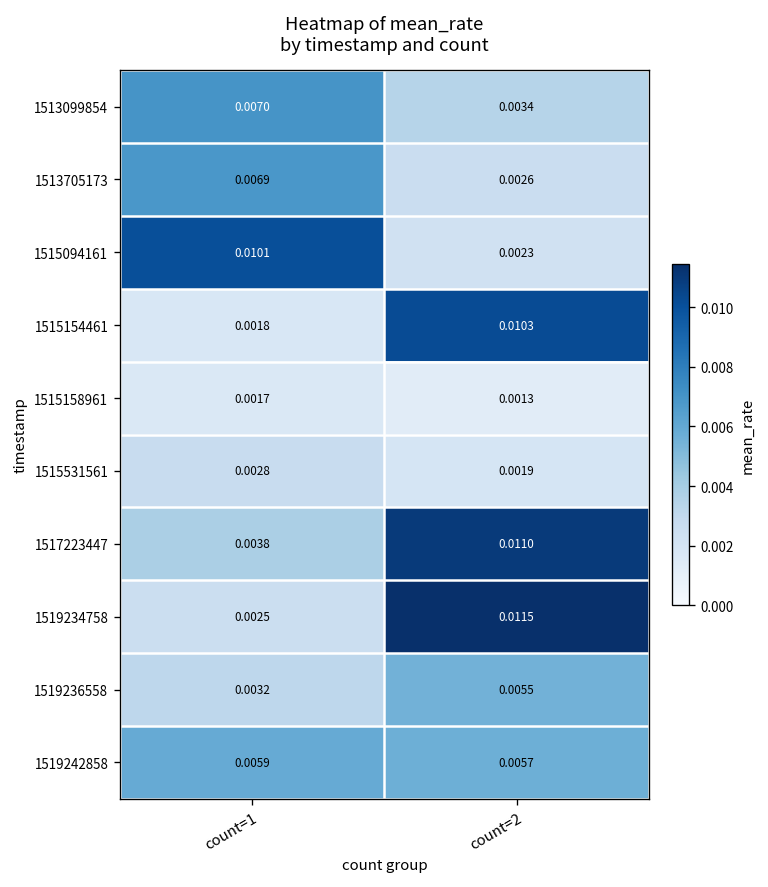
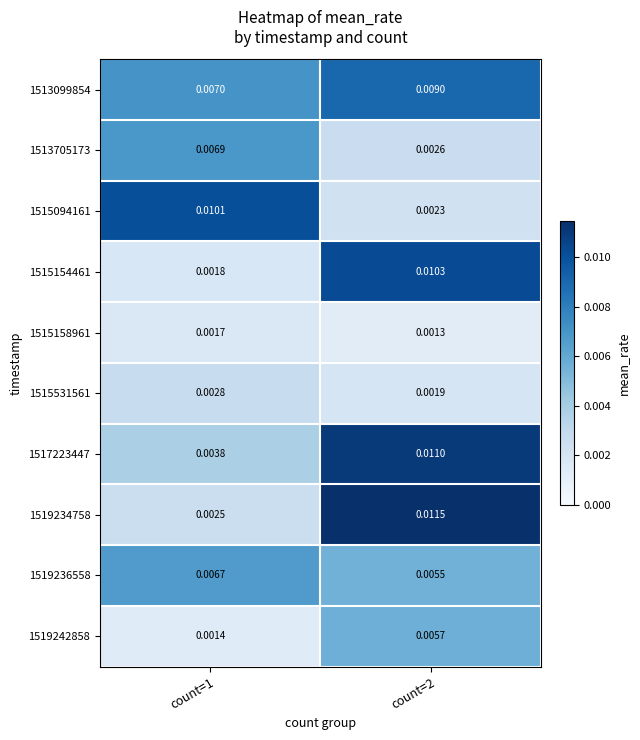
1513099854, count=2: 0.0034 -> 0.0090
1519236558, count=1: 0.0032 -> 0.0067
1519242858, count=1: 0.0059 -> 0.0014
